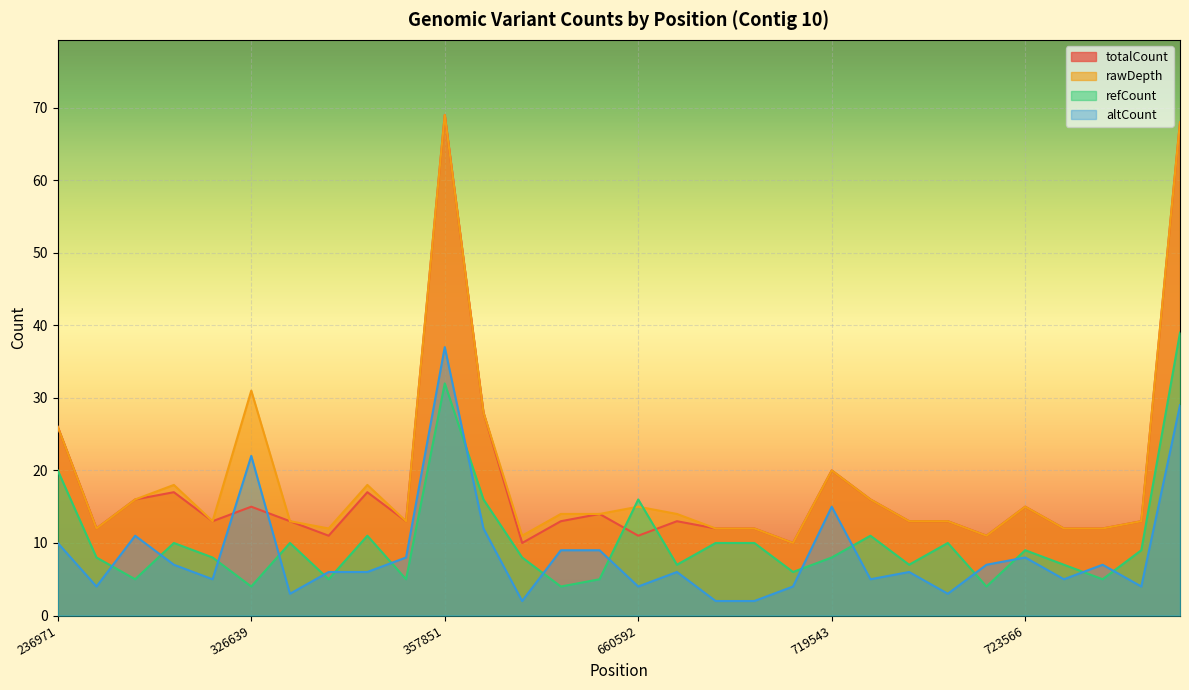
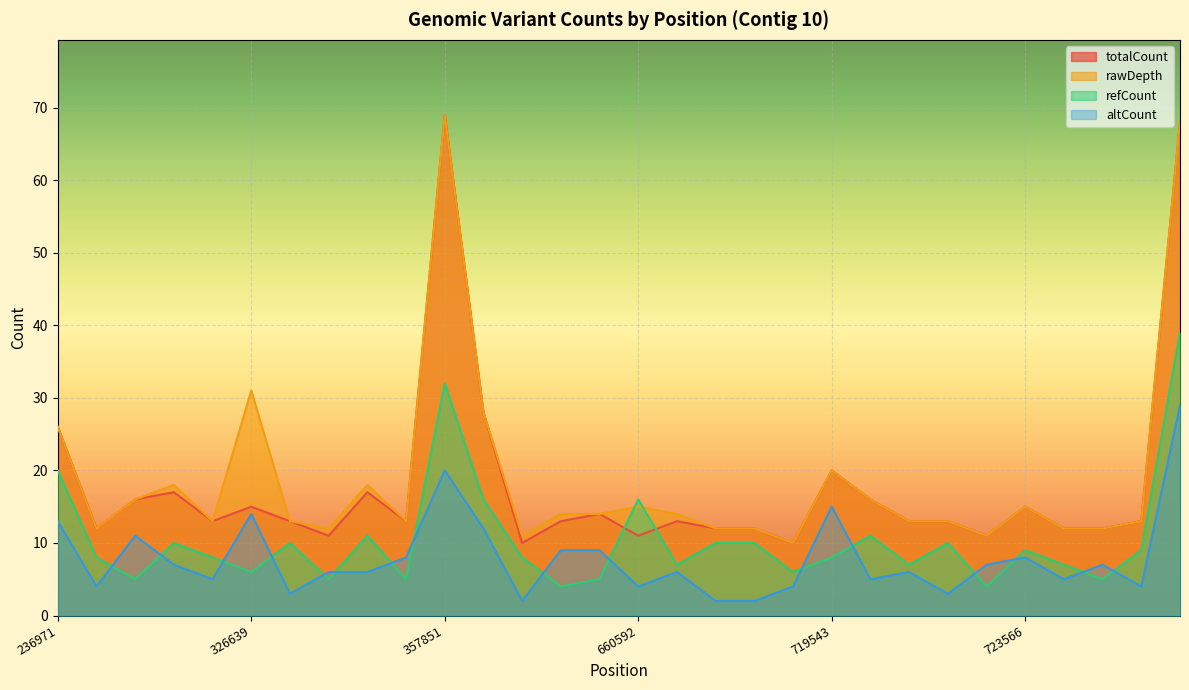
altCount, 236971: 10 -> 13
refCount, 326639: 4 -> 6
altCount, 326639: 22 -> 14
altCount, 357851: 37 -> 20
